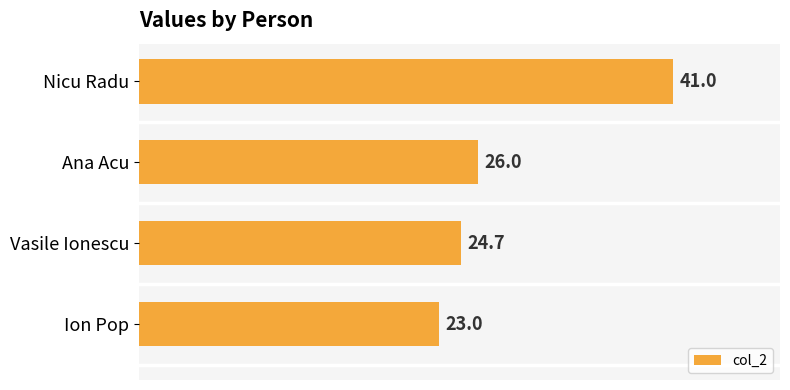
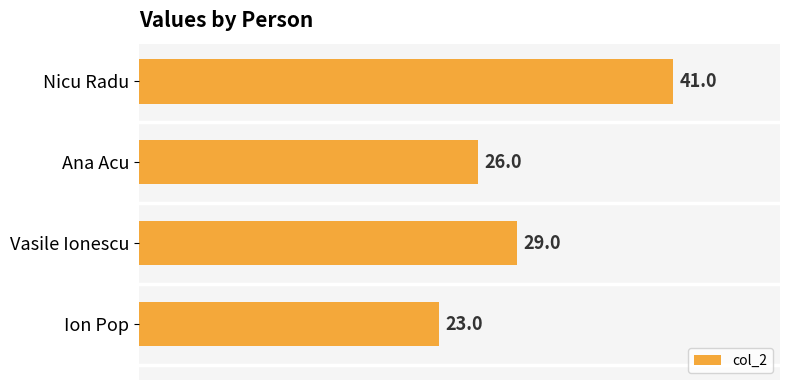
Vasile Ionescu: 24.7 -> 29.0
